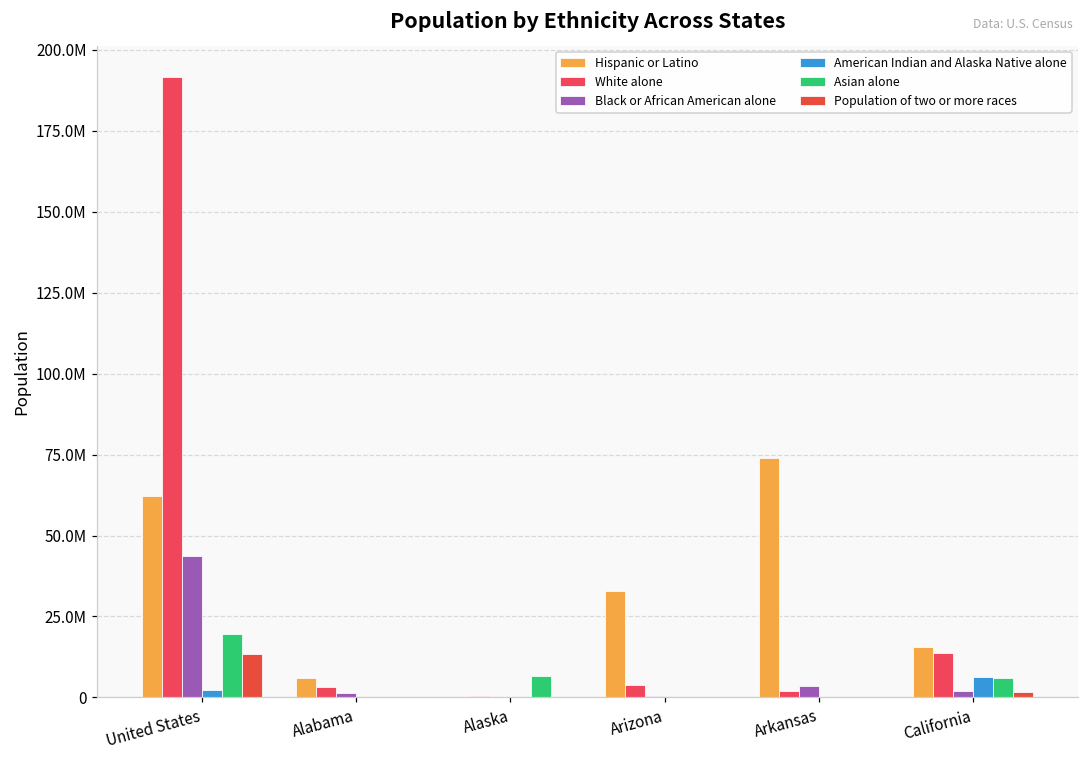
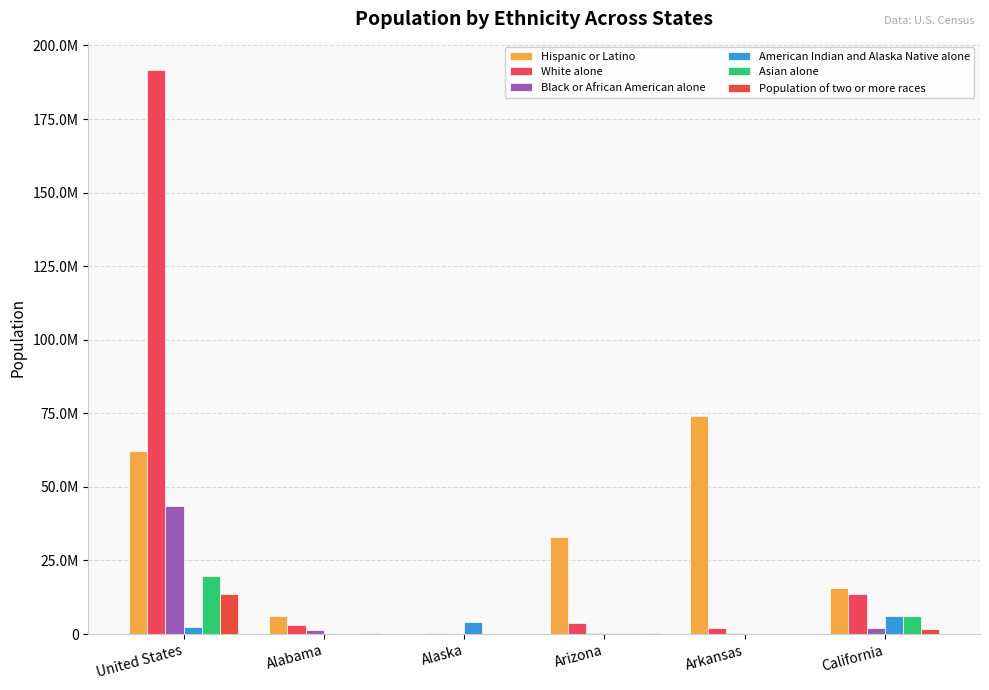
American Indian and Alaska Native alone, Alaska: 0 -> 4000000
Asian alone, Alaska: 7000000 -> 0
Black or African American alone, Arkansas: 4000000 -> 0
